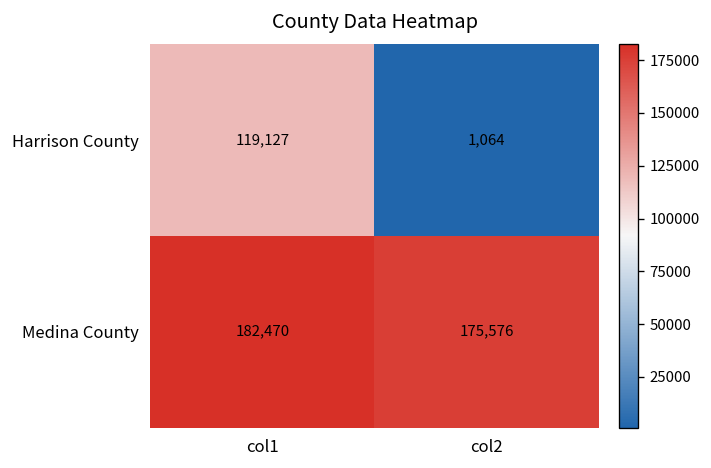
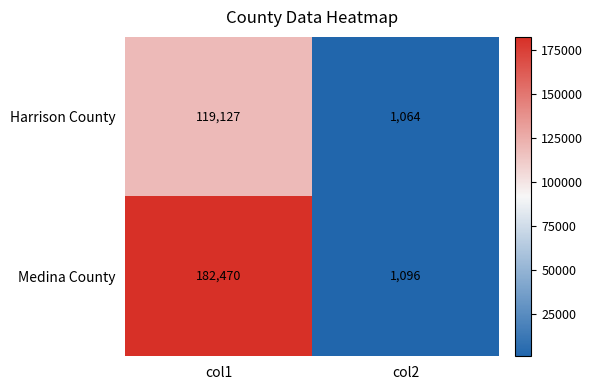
Medina County, col2: 175,576 -> 1,096
